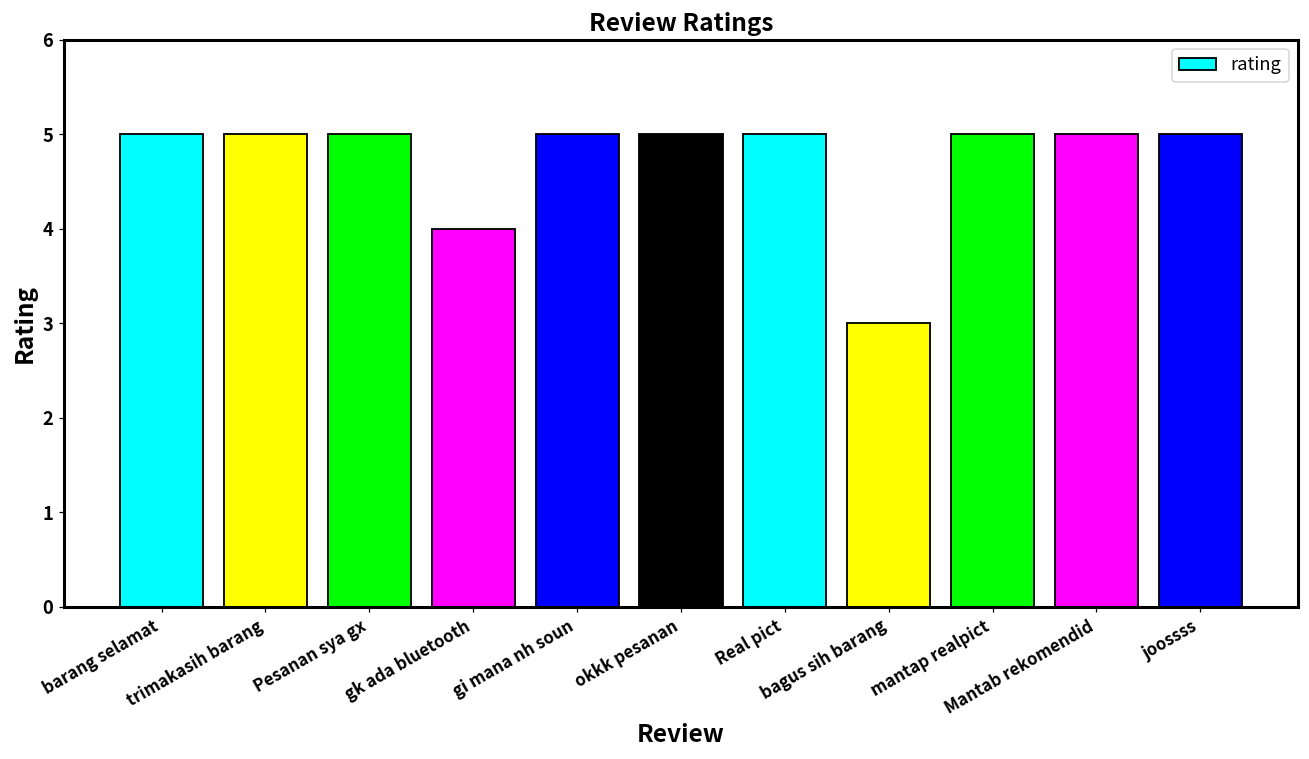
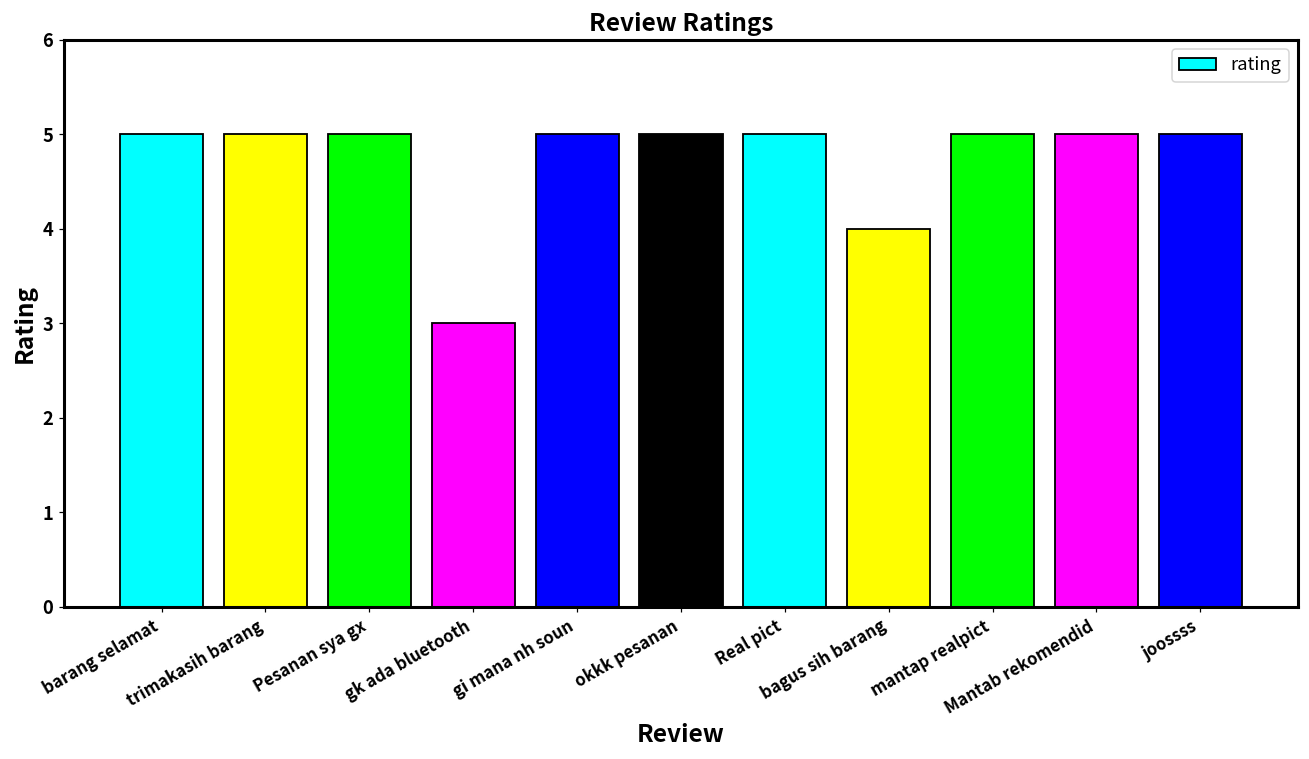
gk ada bluetooth: 4 -> 3
bagus sih barang: 3 -> 4
